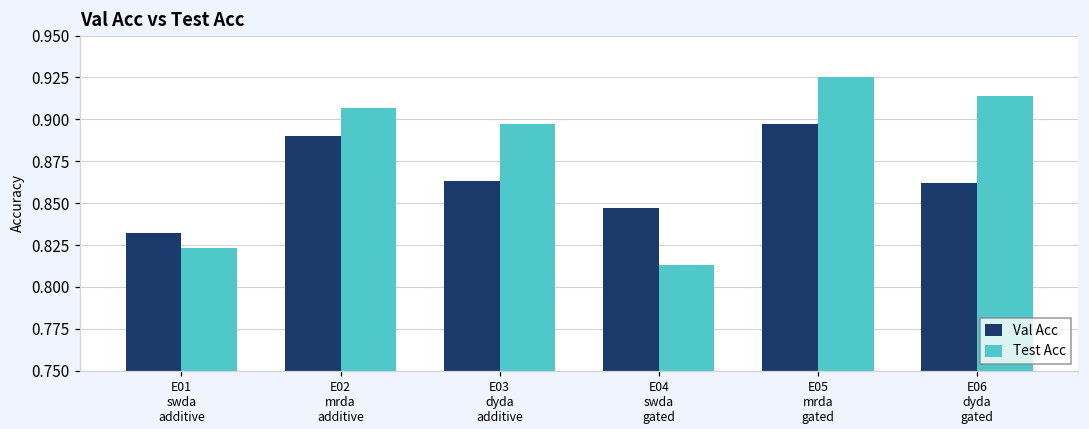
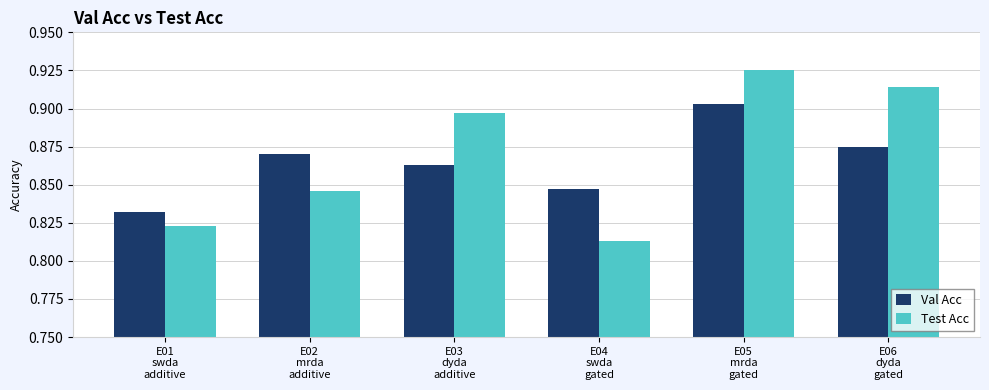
Val Acc, E02 mrda additive: 0.89 -> 0.87
Test Acc, E02 mrda additive: 0.907 -> 0.846
Val Acc, E05 mrda gated: 0.897 -> 0.903
Val Acc, E06 dyda gated: 0.862 -> 0.875
